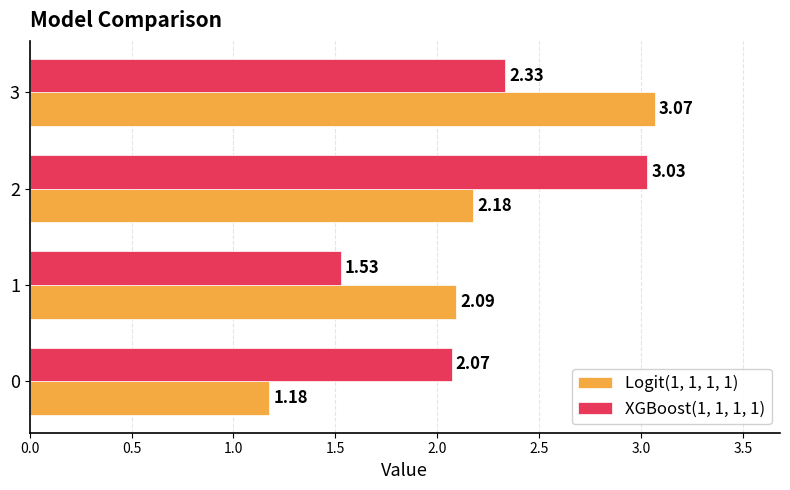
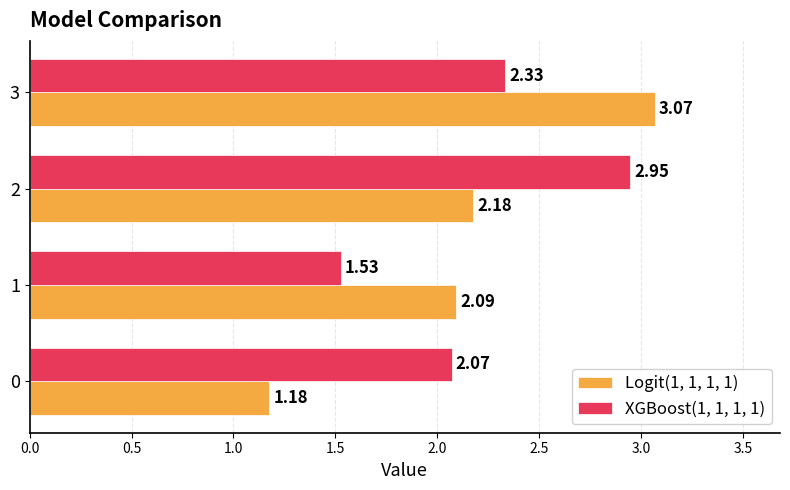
XGBoost(1, 1, 1, 1), 2: 3.03 -> 2.95
